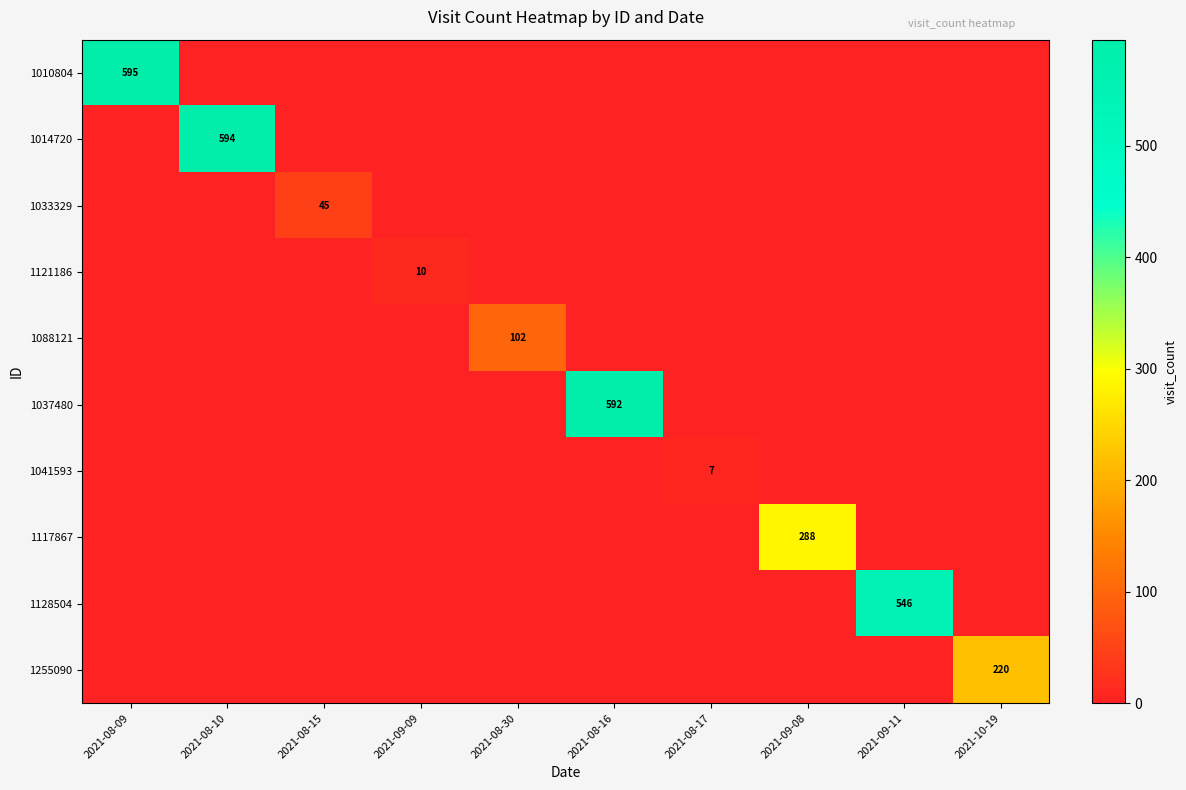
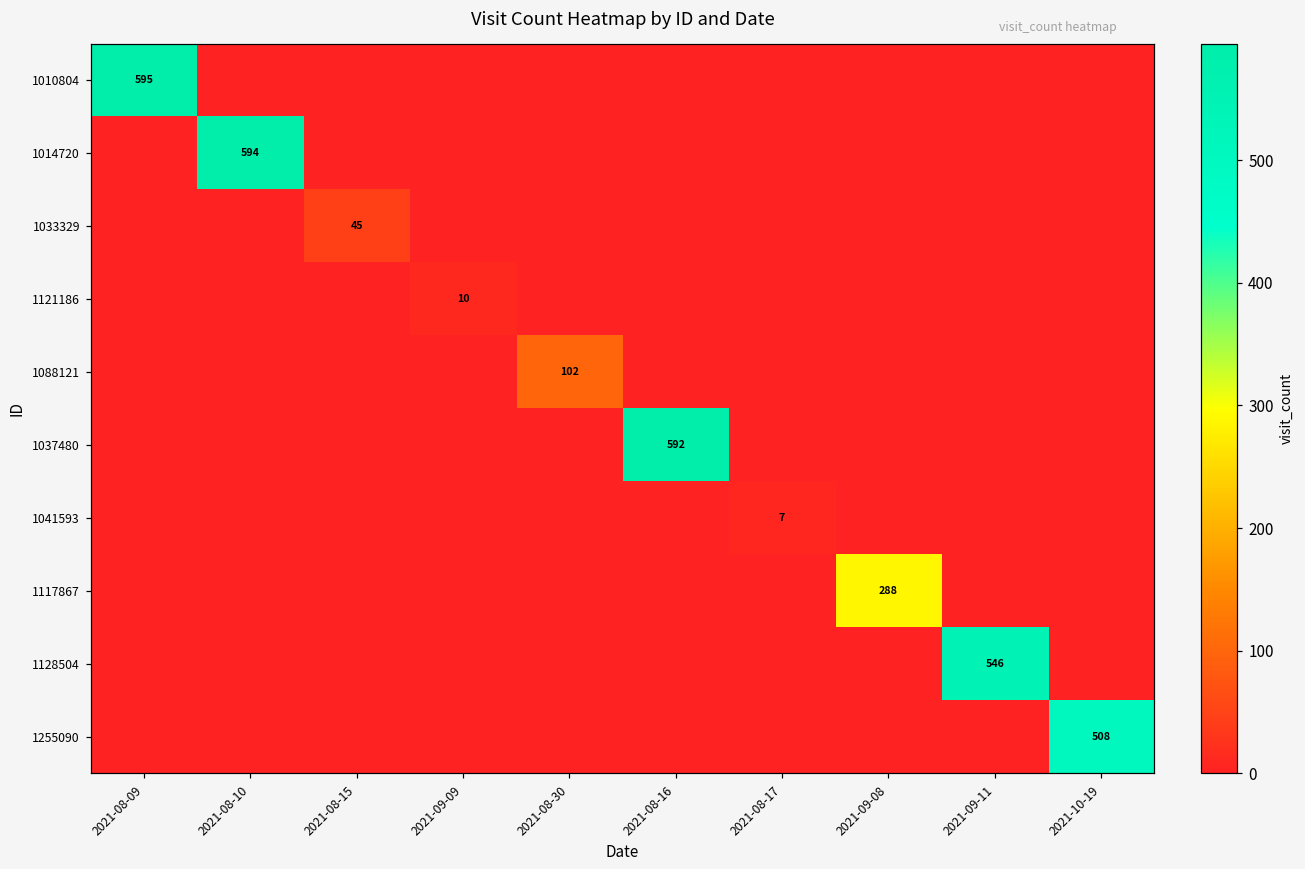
1255090, 2021-10-19: 220 -> 508
